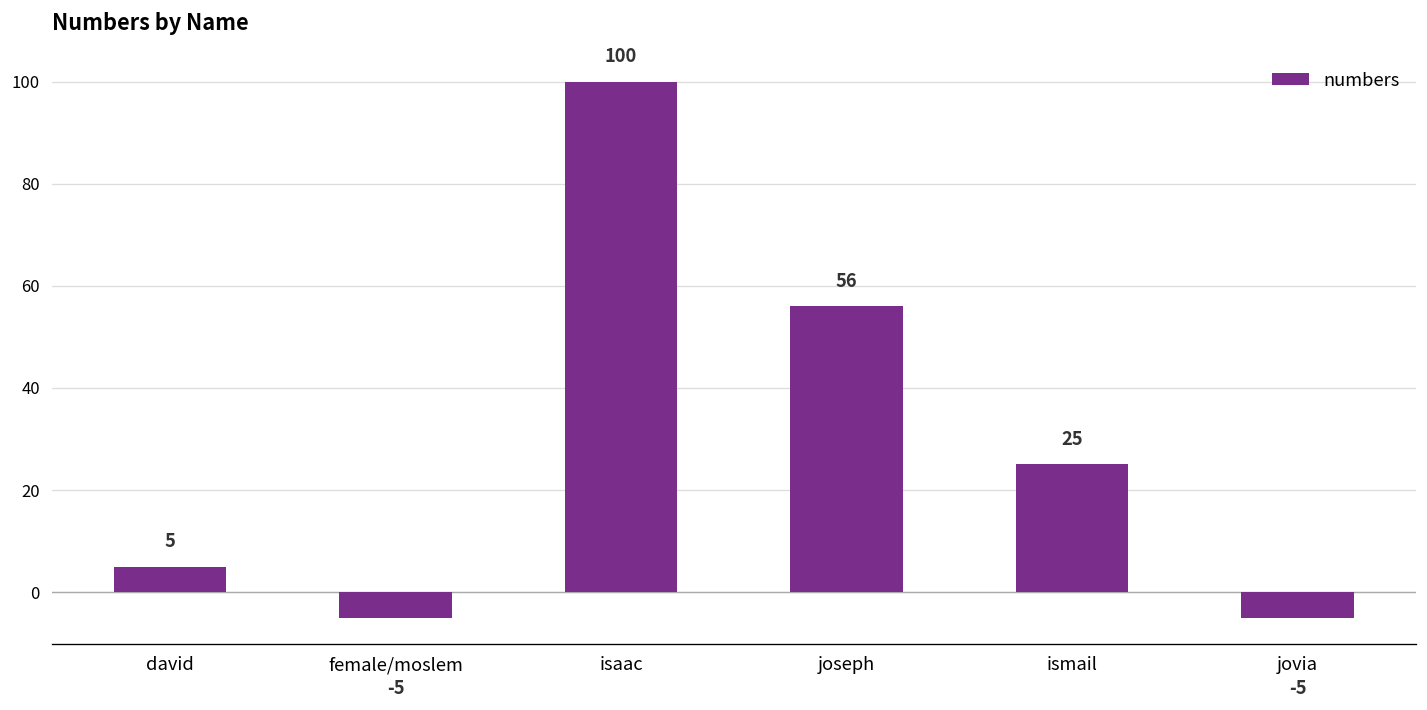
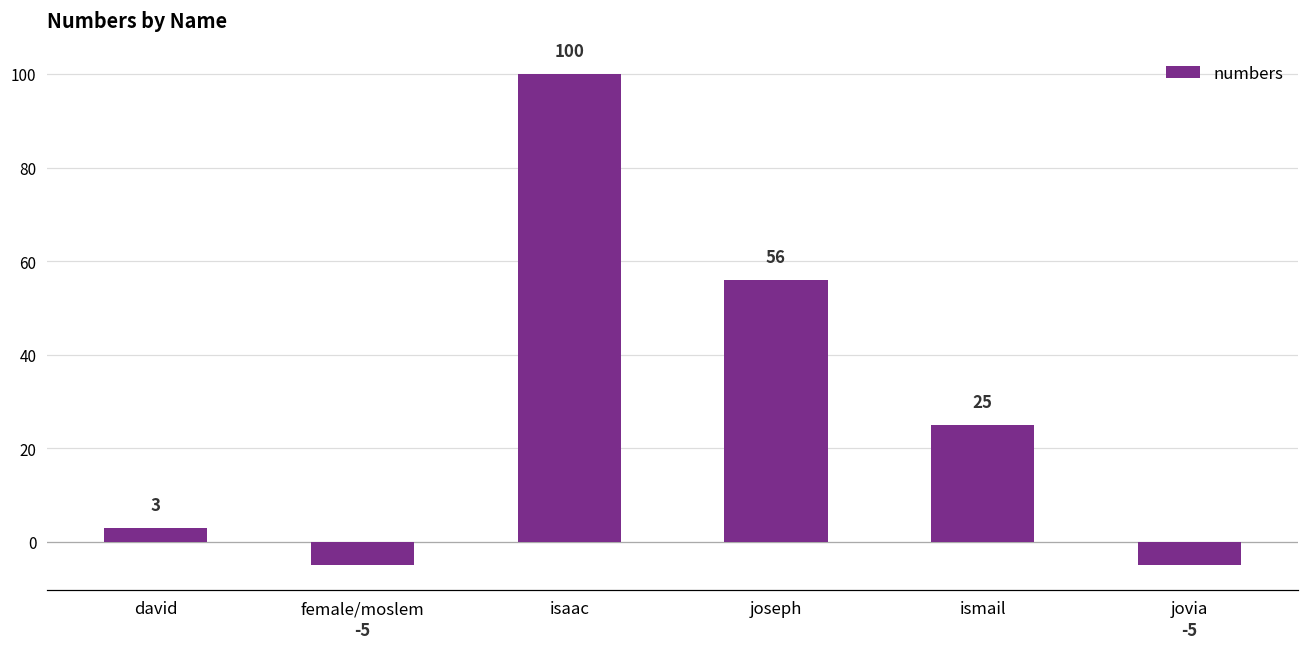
david: 5 -> 3
